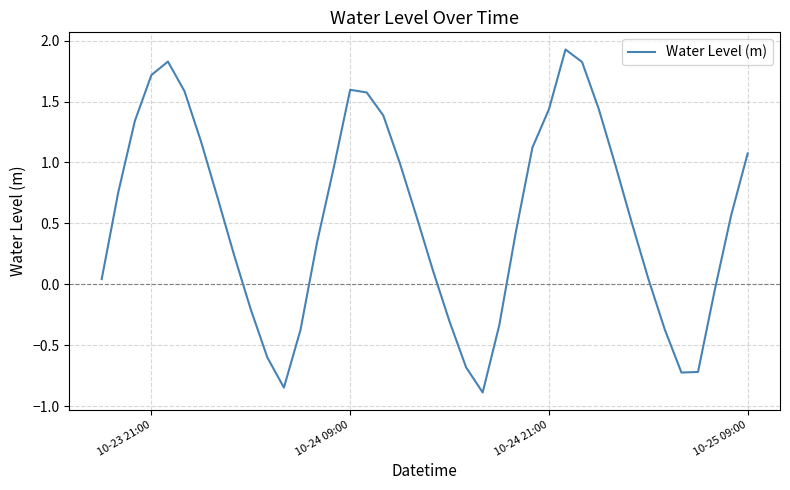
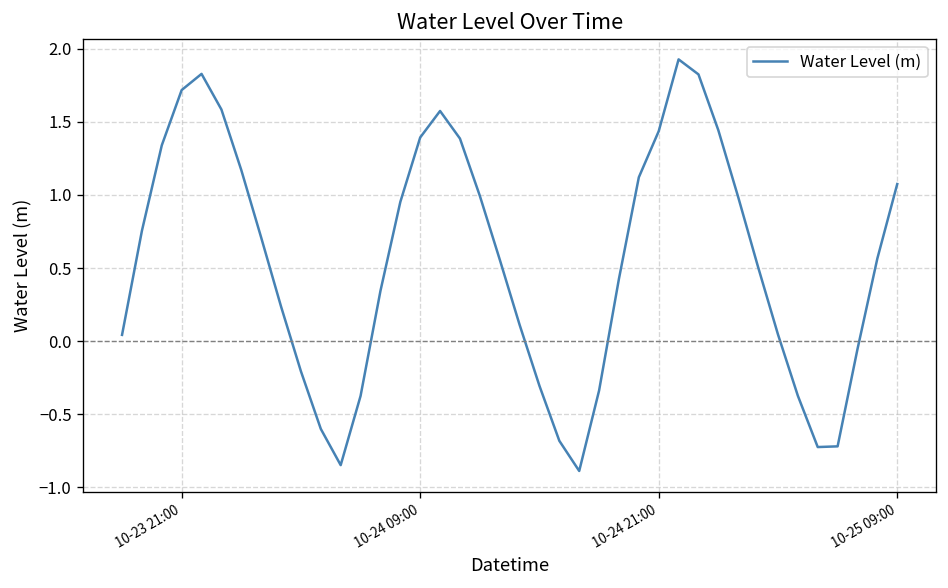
10-24 09:00: 1.60 -> 1.39
